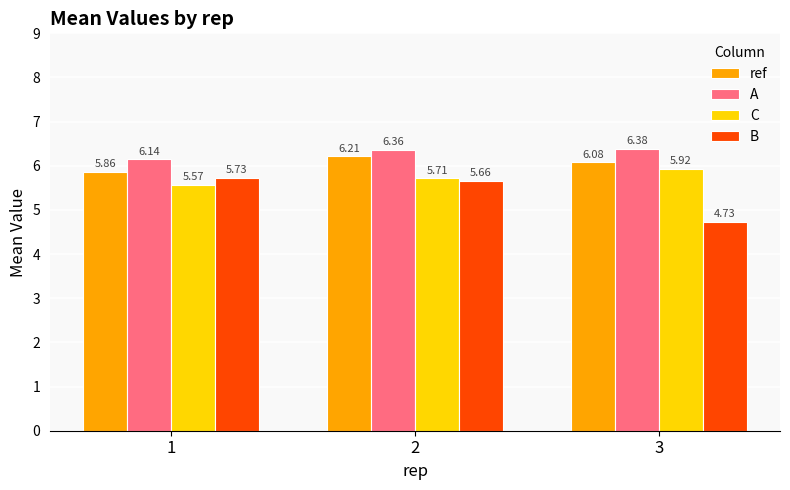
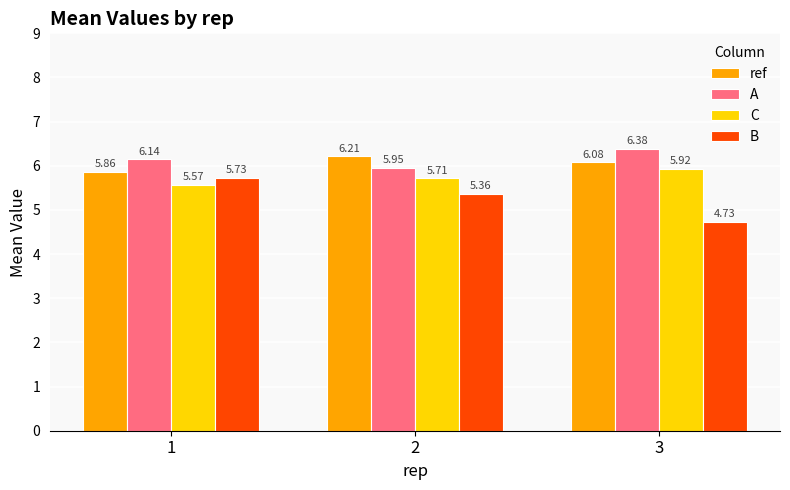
A, 2: 6.36 -> 5.95
B, 2: 5.66 -> 5.36
